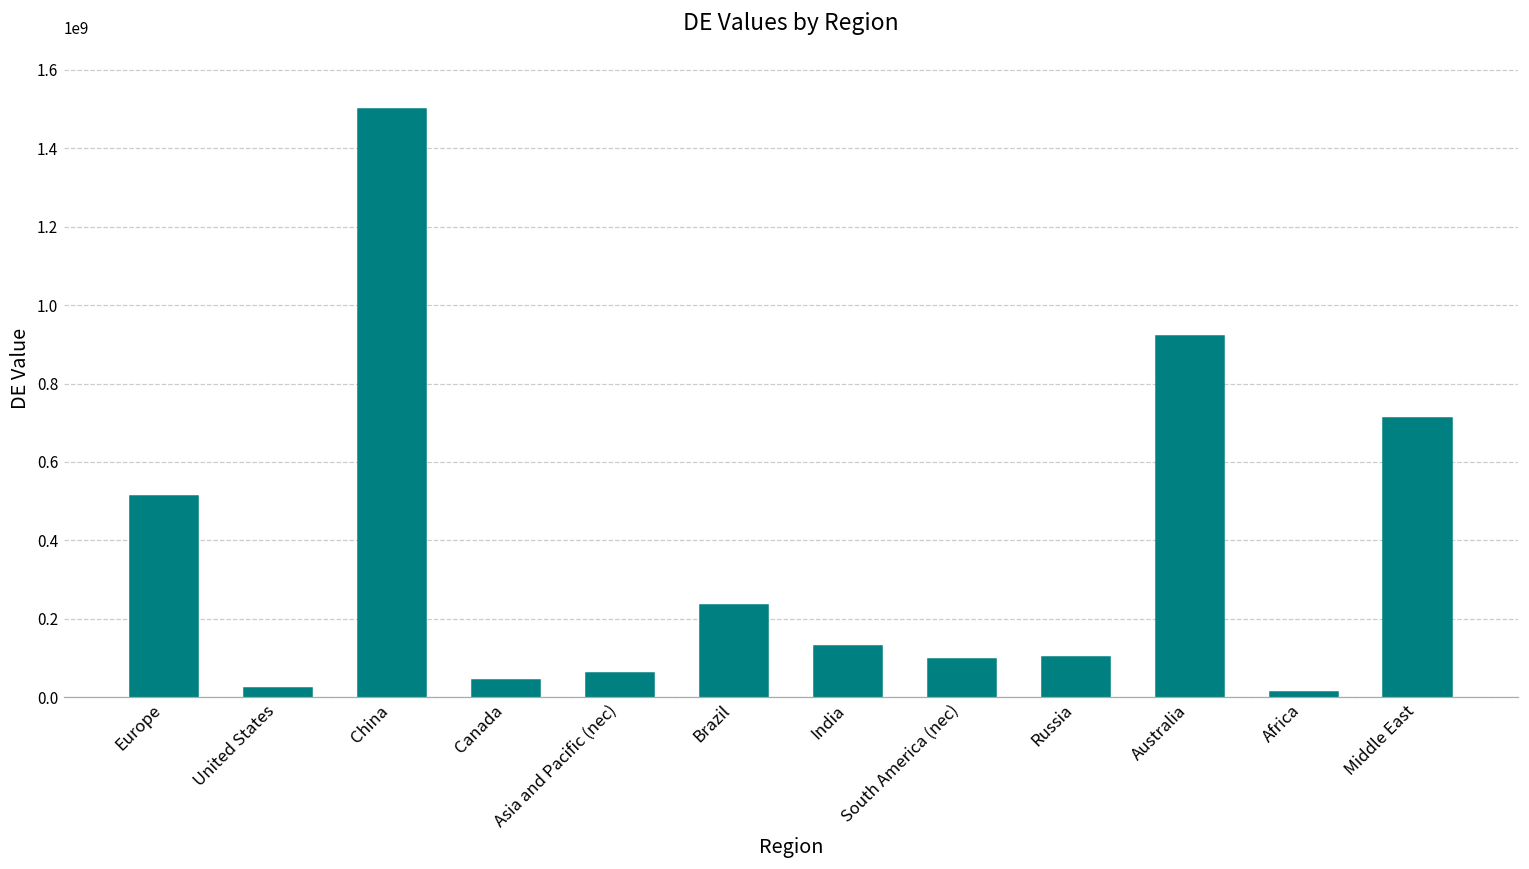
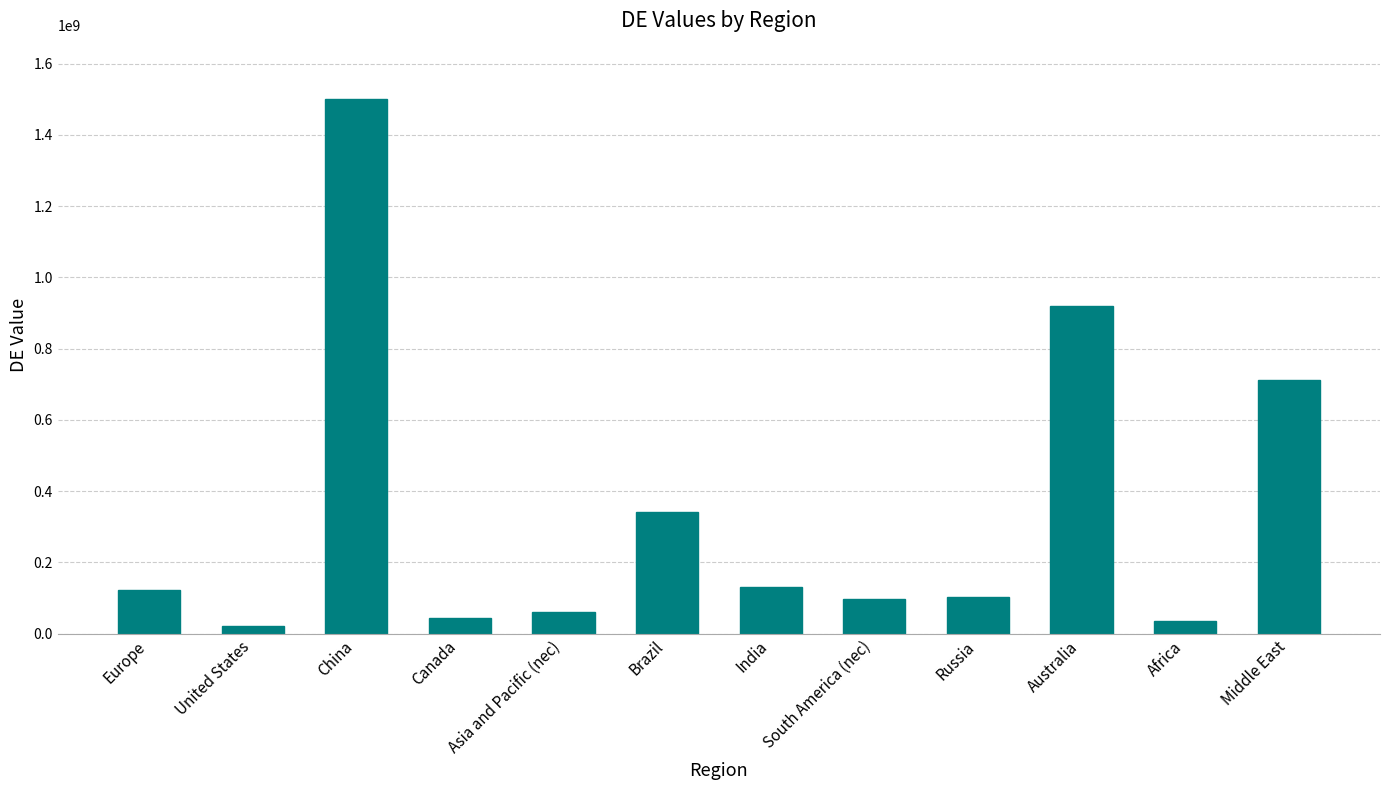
Europe: 510000000 -> 120000000
Brazil: 230000000 -> 340000000
Africa: 10000000 -> 40000000
